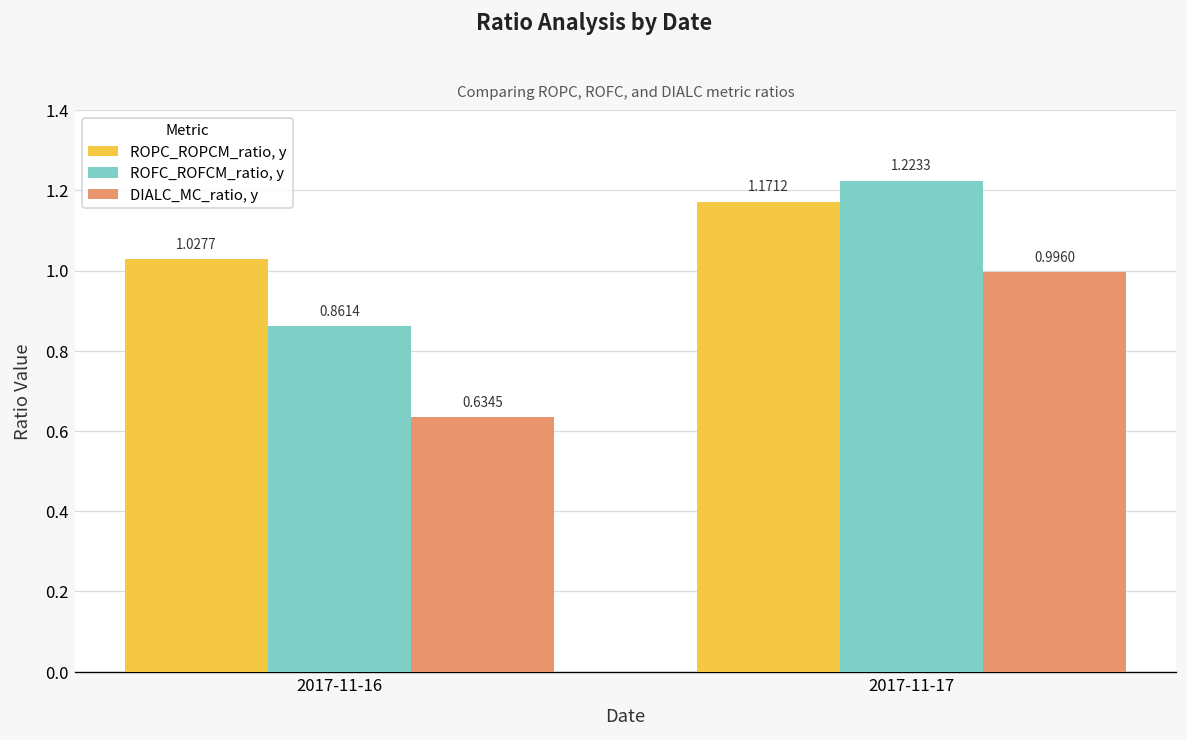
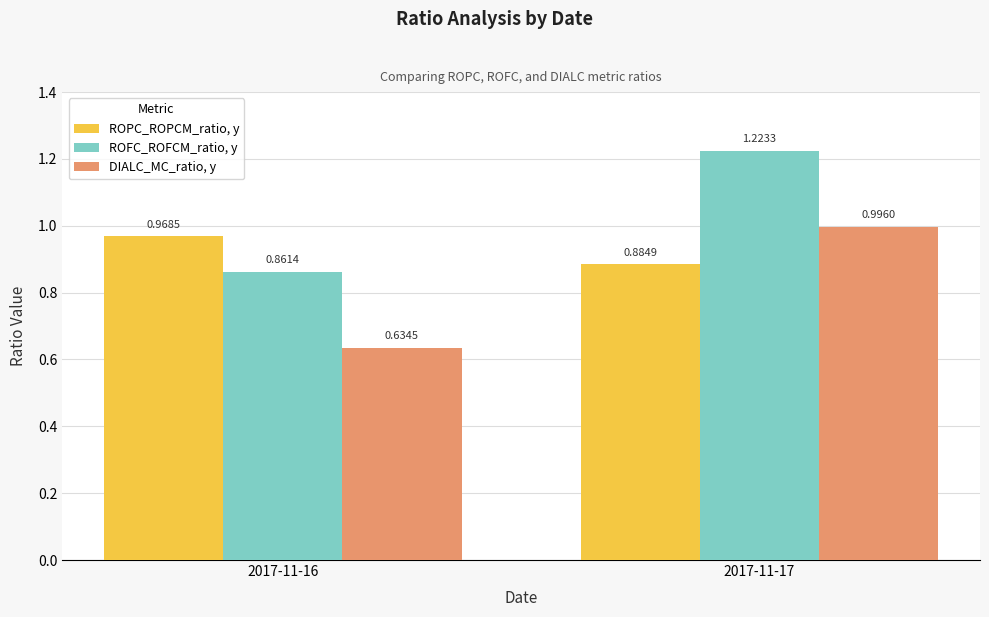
ROPC_ROPCM_ratio, y, 2017-11-16: 1.0277 -> 0.9685
ROPC_ROPCM_ratio, y, 2017-11-17: 1.1712 -> 0.8849
